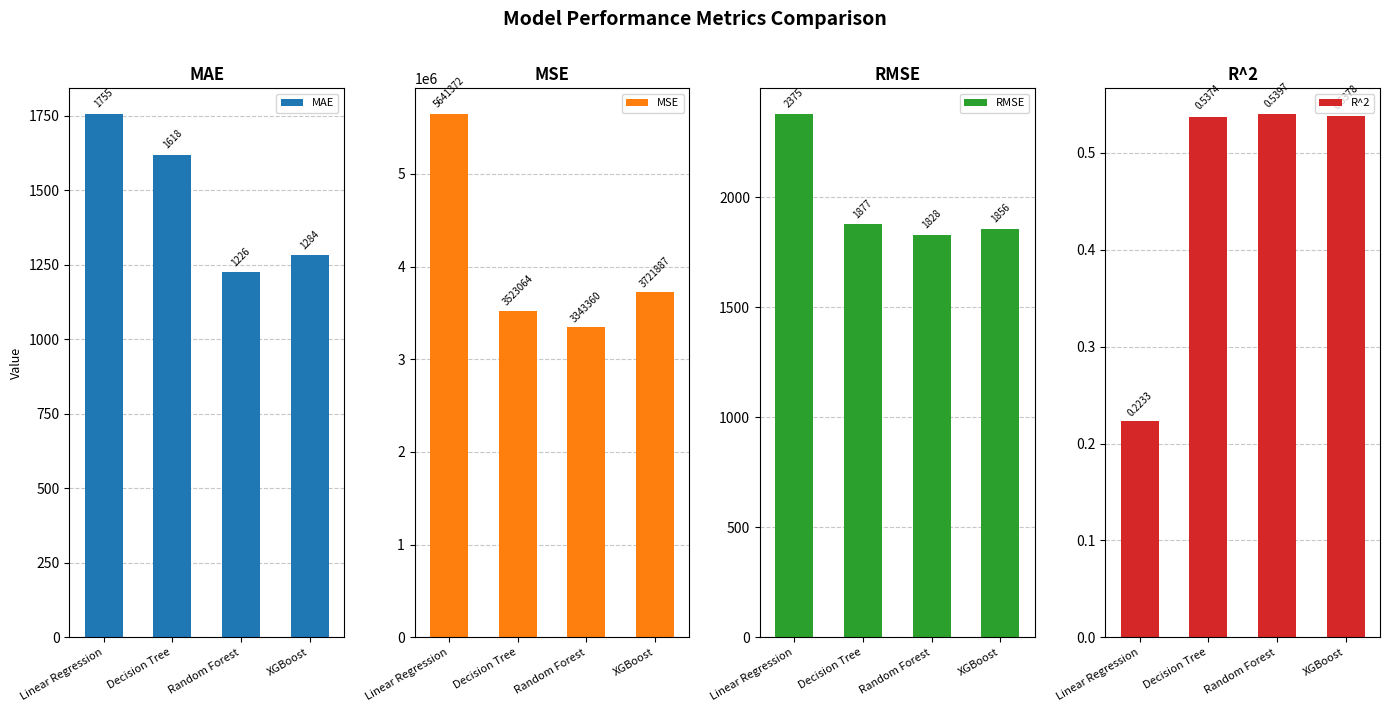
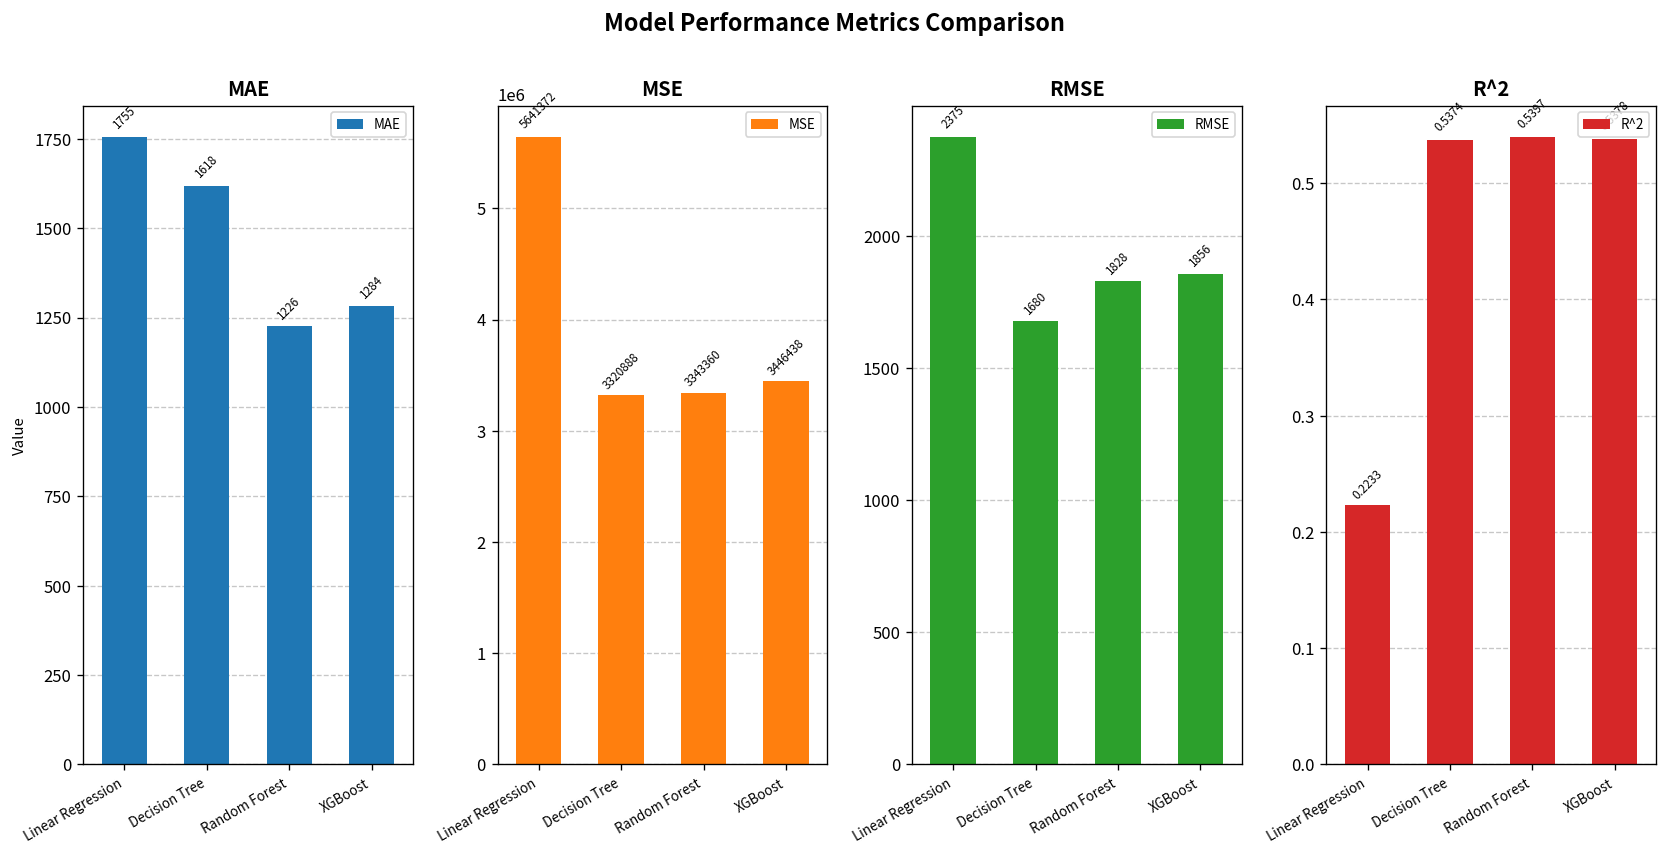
MSE, Decision Tree: 3523064 -> 3320888
MSE, XGBoost: 3721887 -> 3446438
RMSE, Decision Tree: 1877 -> 1680
